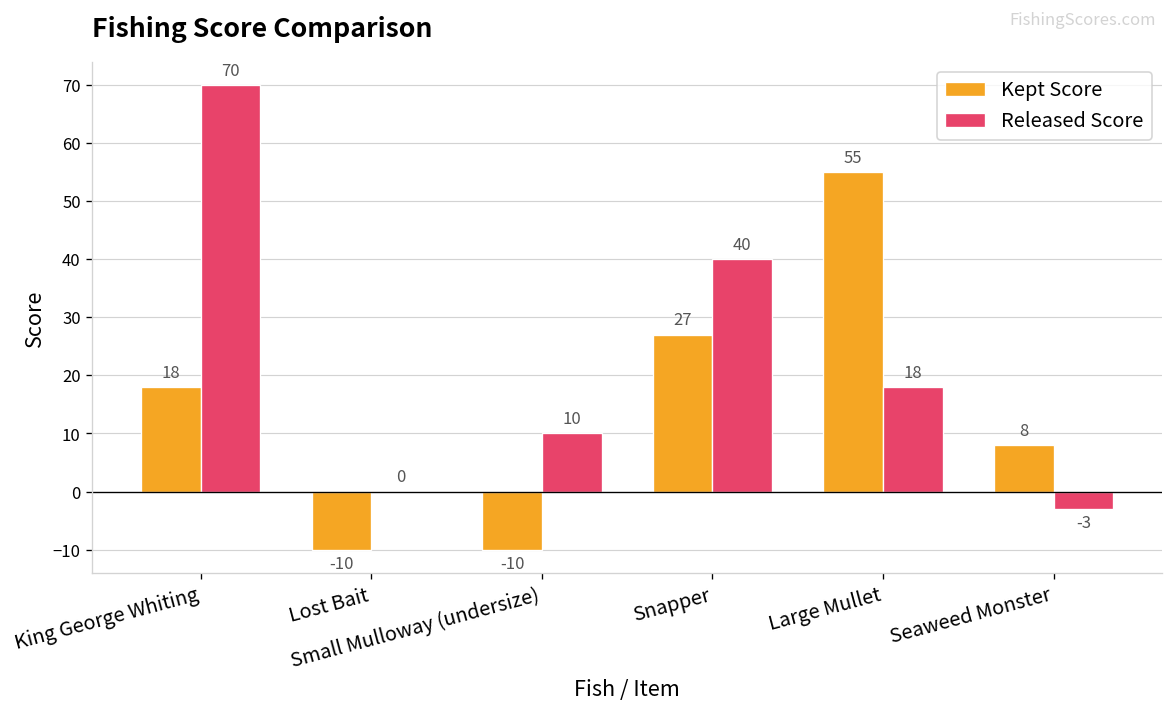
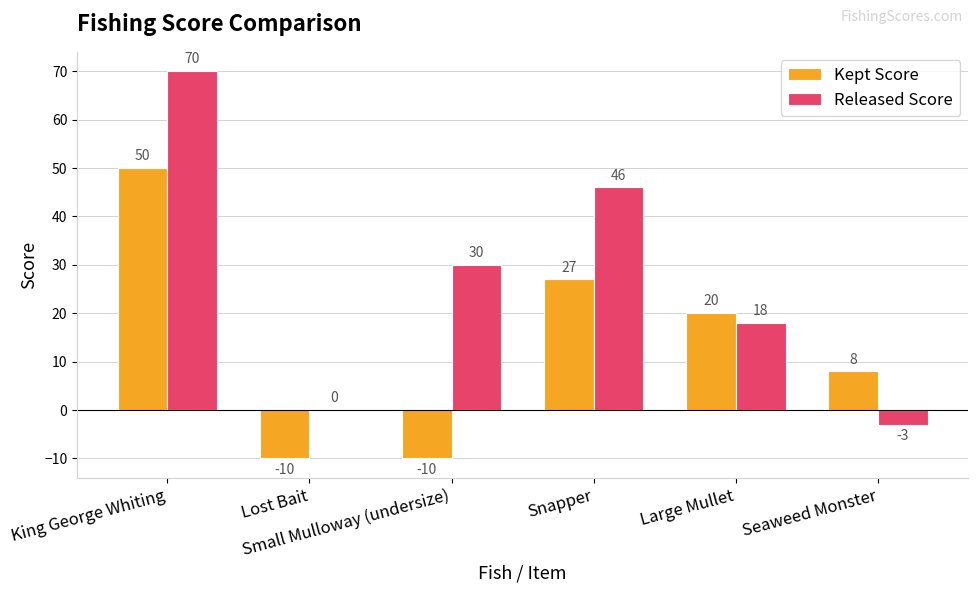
Kept Score, King George Whiting: 18 -> 50
Released Score, Small Mulloway (undersize): 10 -> 30
Released Score, Snapper: 40 -> 46
Kept Score, Large Mullet: 55 -> 20
